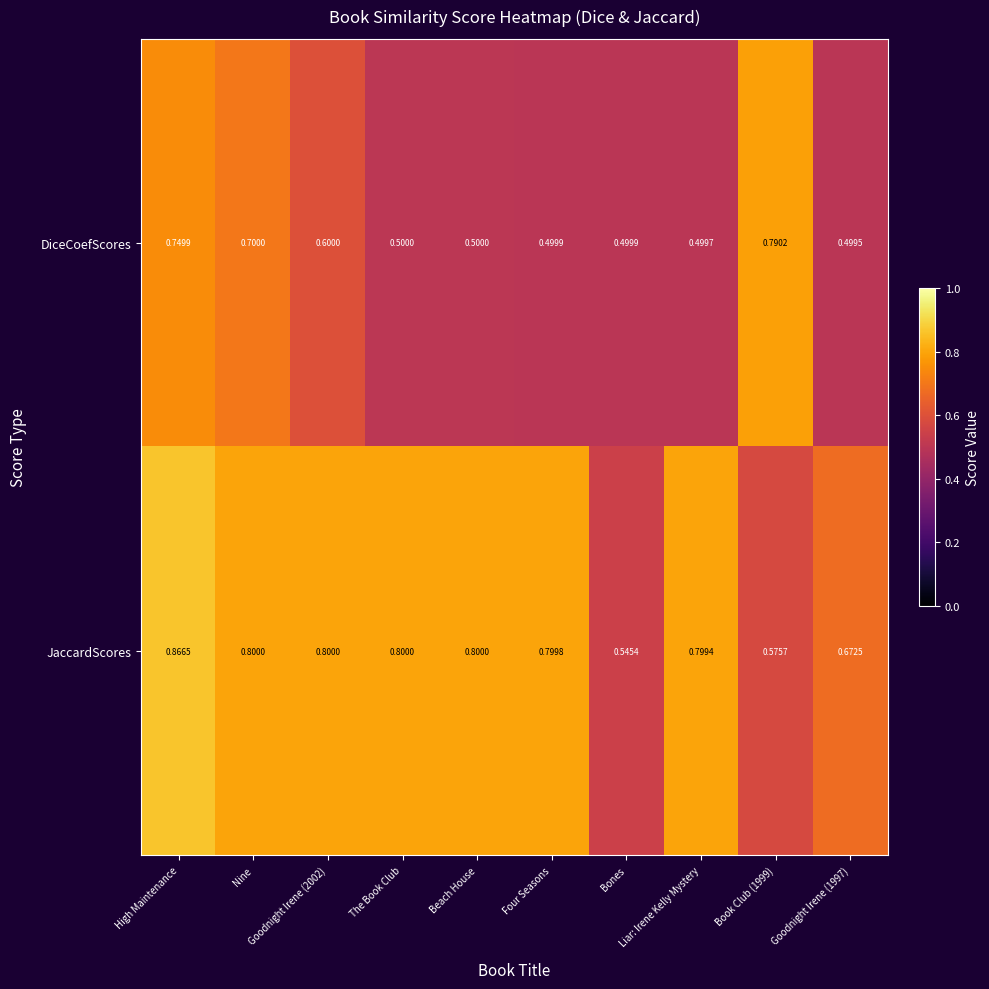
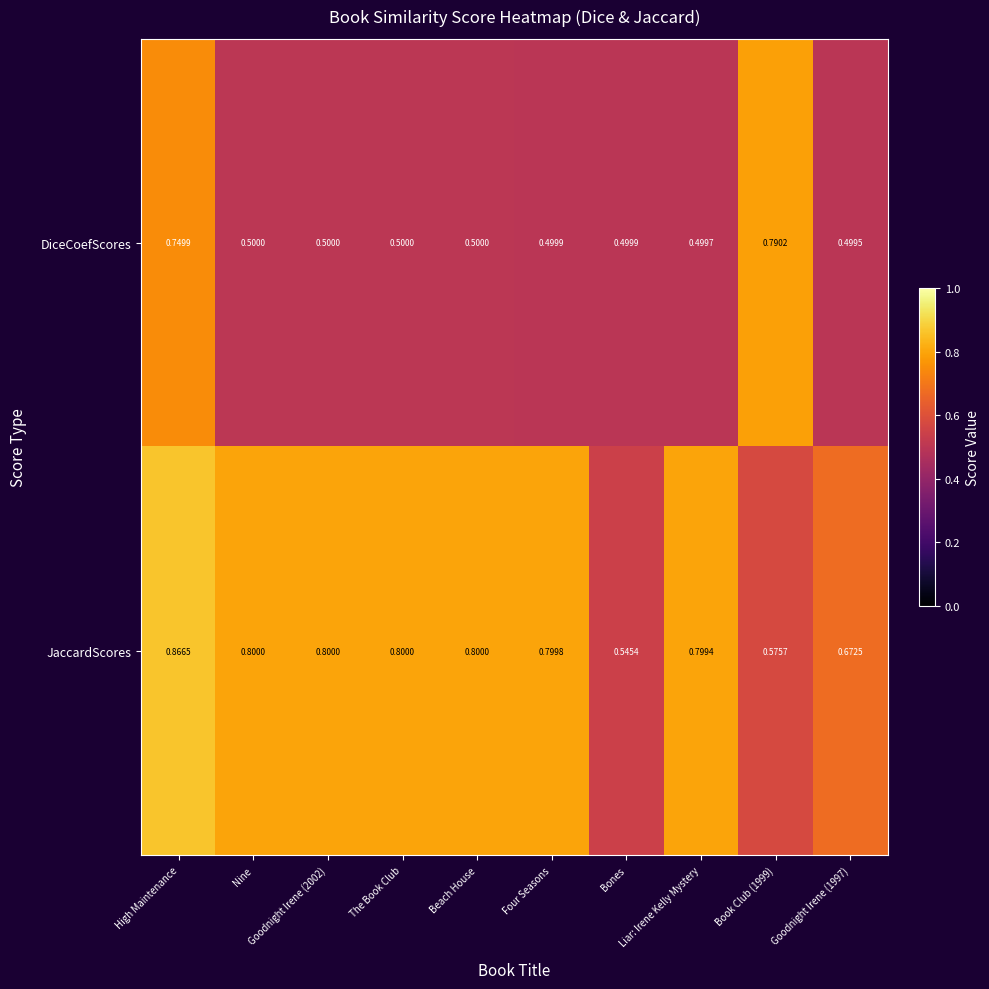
DiceCoefScores, Nine: 0.7000 -> 0.5000
DiceCoefScores, Goodnight Irene (2002): 0.6000 -> 0.5000
